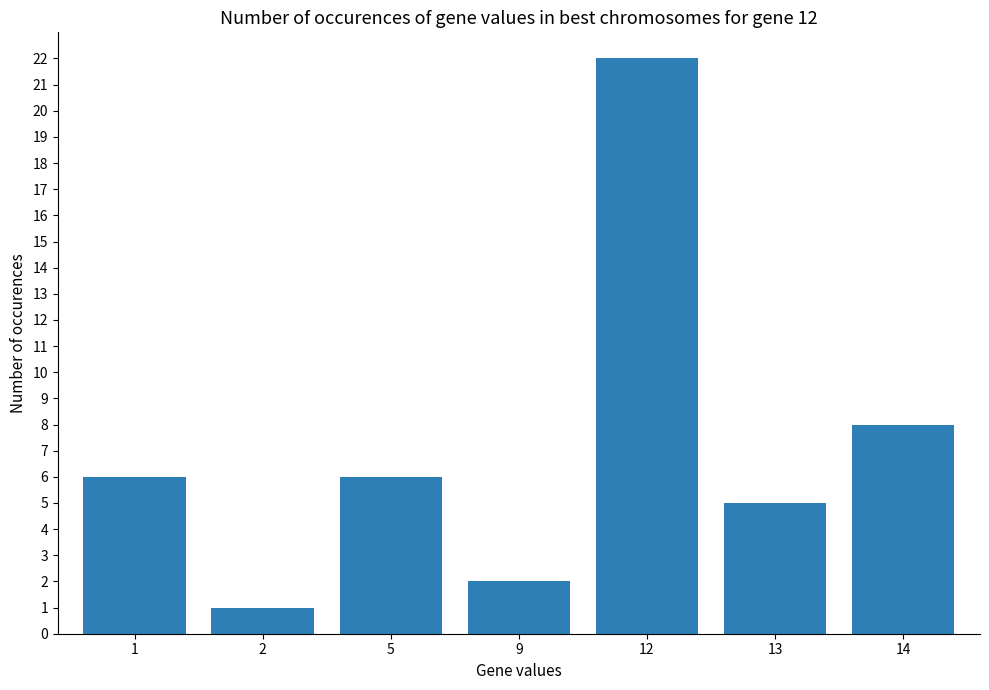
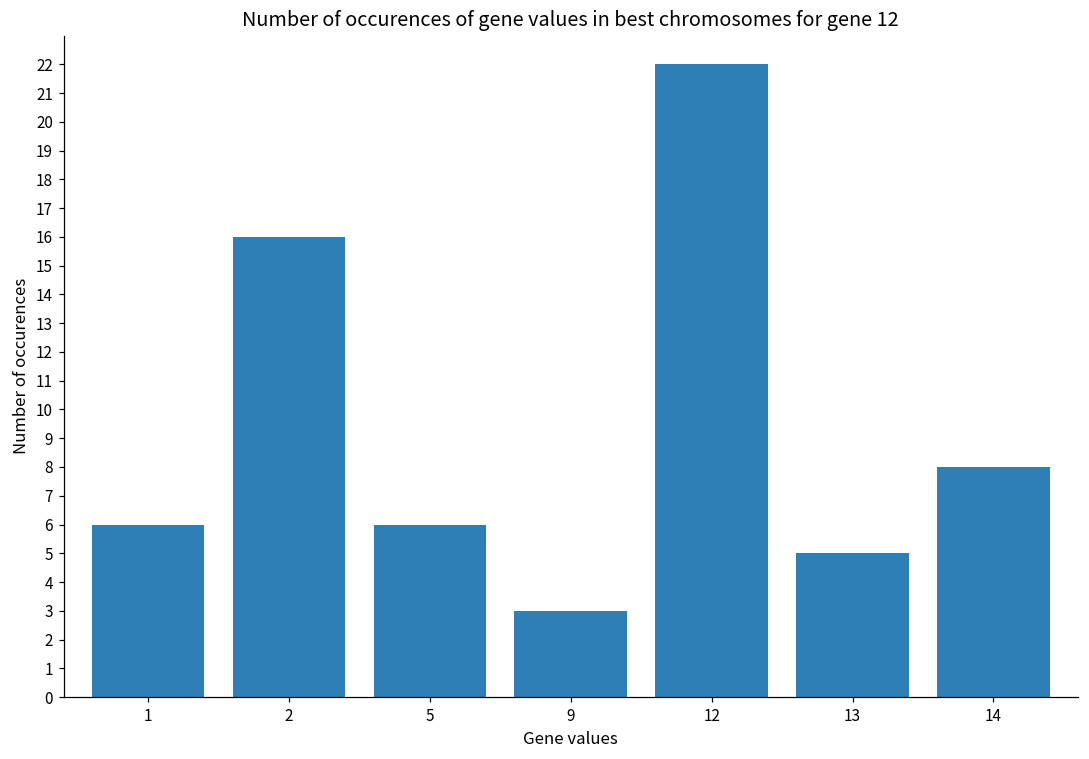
2: 1 -> 16
9: 2 -> 3
